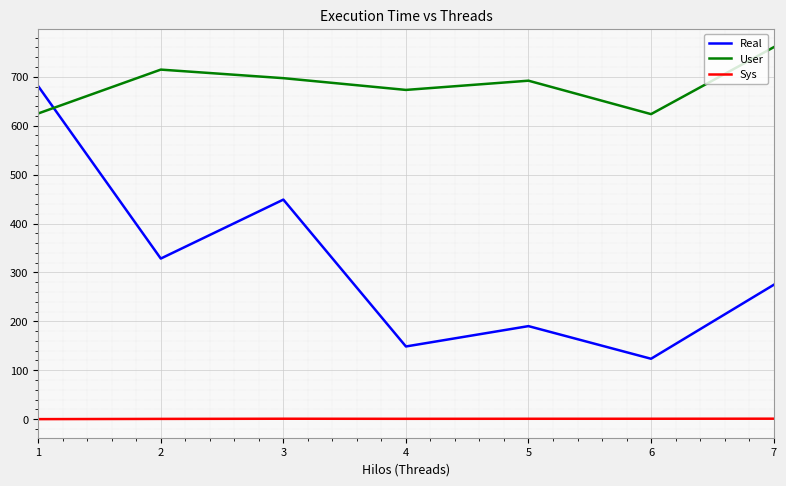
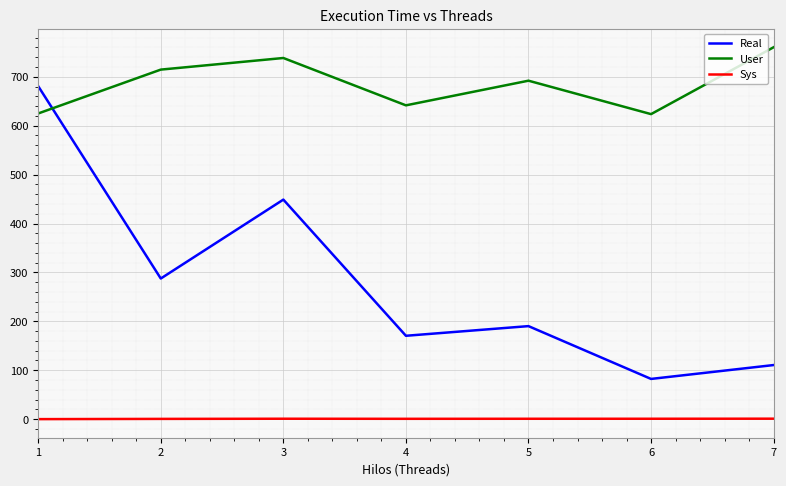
Real, 2: 330 -> 290
User, 3: 700 -> 740
Real, 4: 150 -> 170
User, 4: 670 -> 640
Real, 6: 120 -> 80
Real, 7: 270 -> 110
